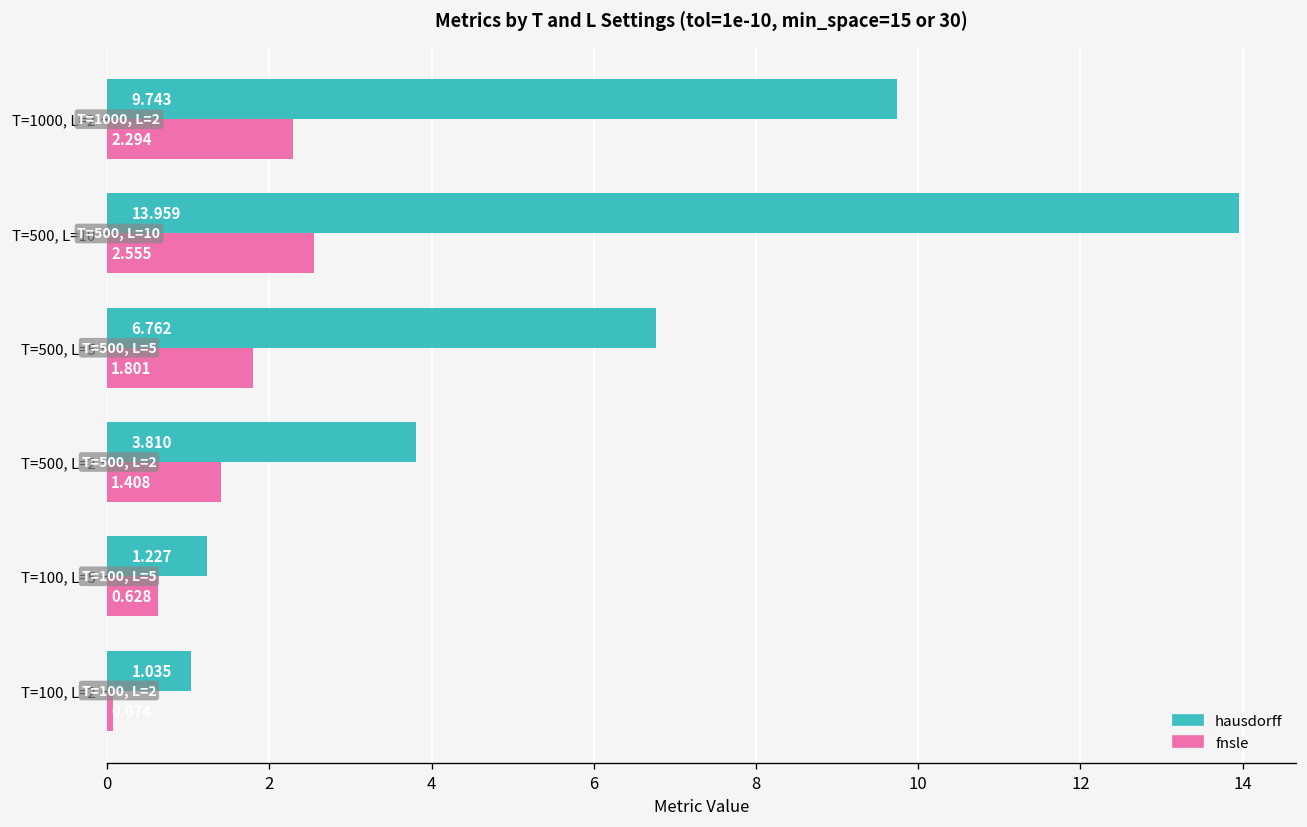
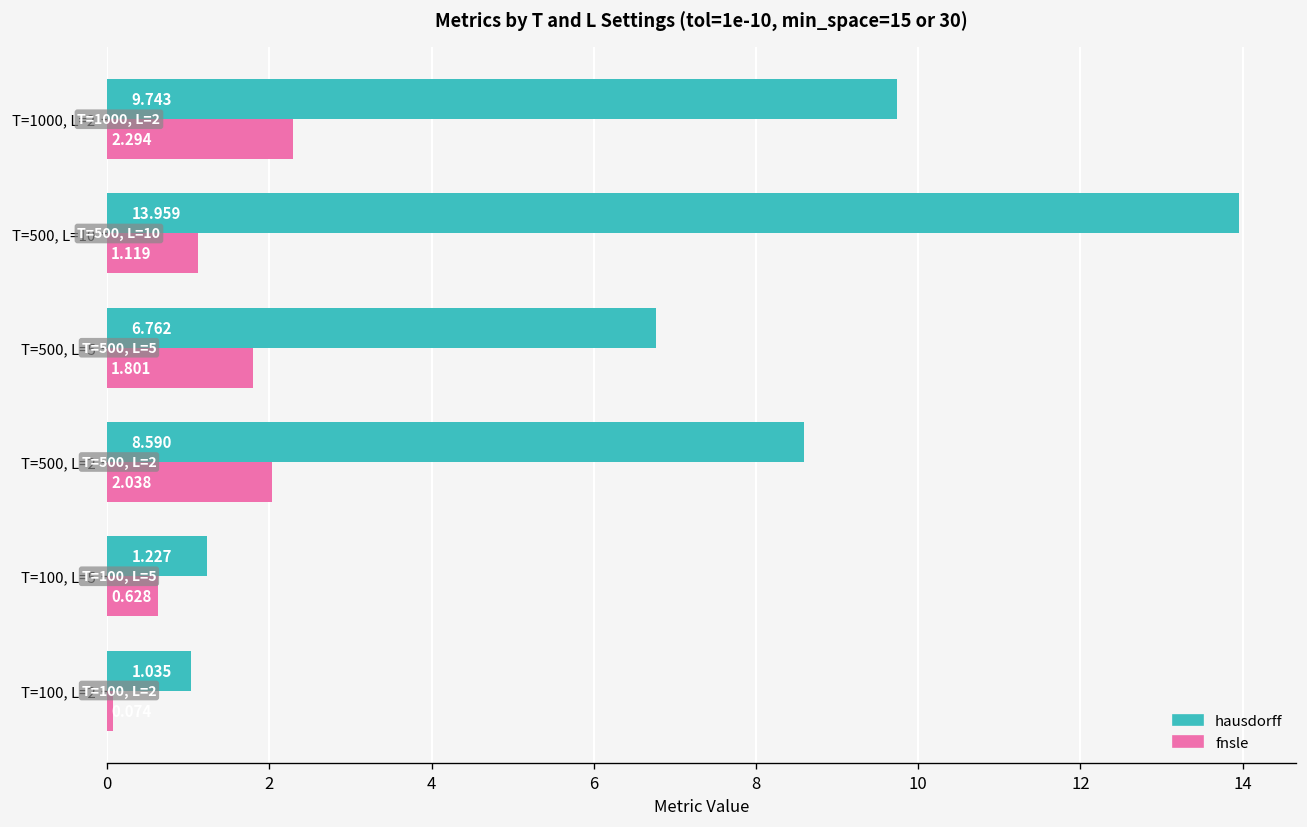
fnsle, T=500, L=10: 2.555 -> 1.119
hausdorff, T=500, L=2: 3.810 -> 8.590
fnsle, T=500, L=2: 1.408 -> 2.038
